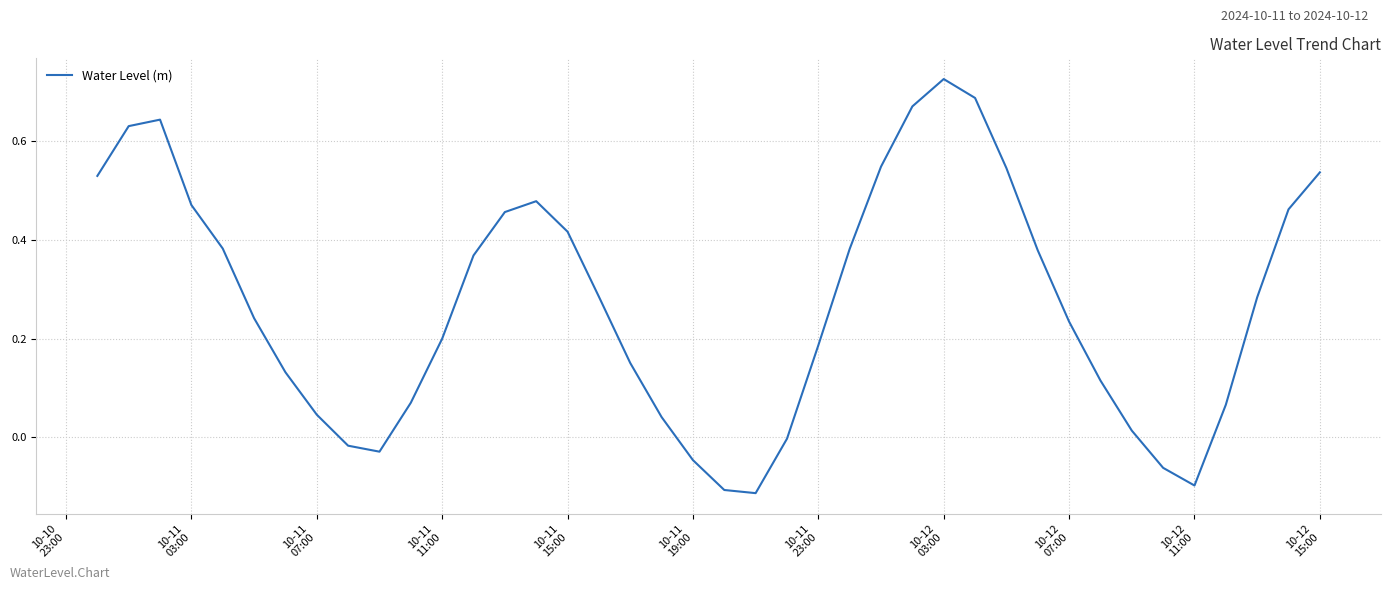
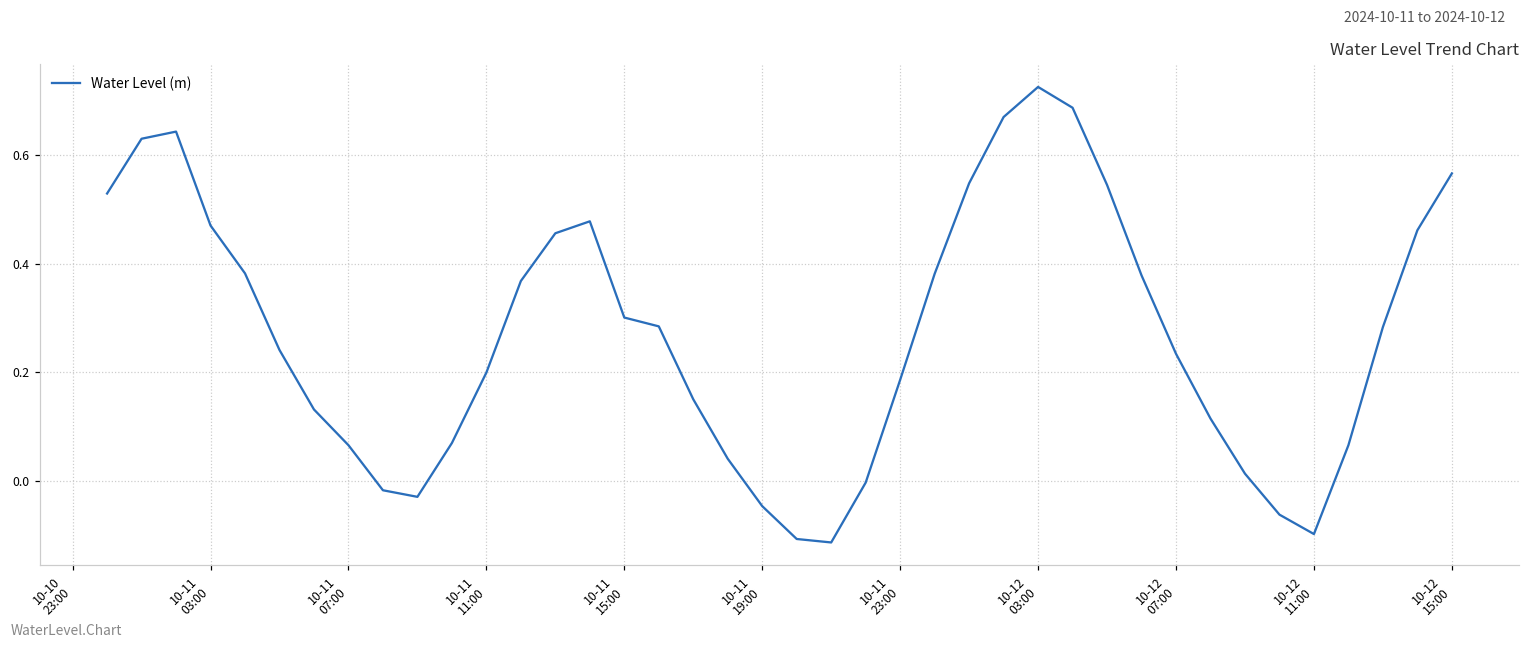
10-11 07:00: 0.05 -> 0.07
10-11 15:00: 0.42 -> 0.30
10-12 15:00: 0.54 -> 0.57
